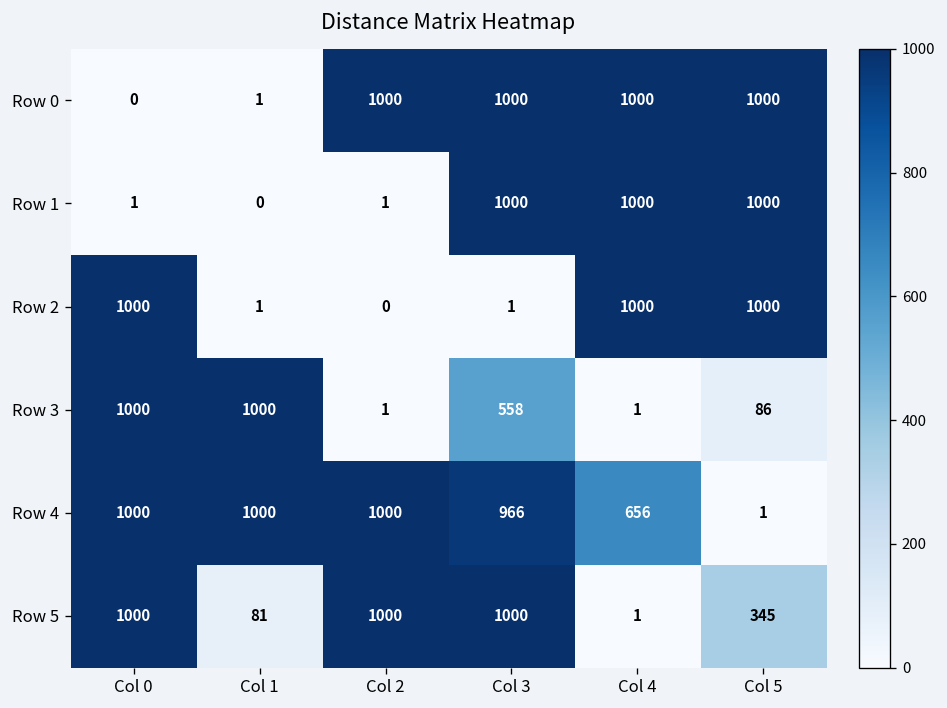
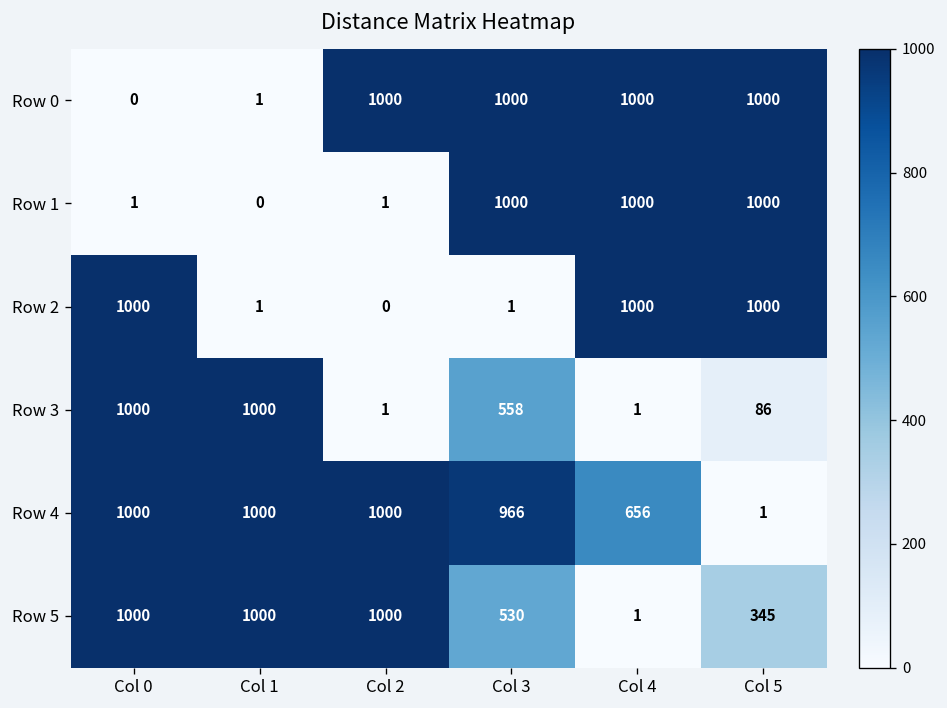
Row 5, Col 1: 81 -> 1000
Row 5, Col 3: 1000 -> 530
